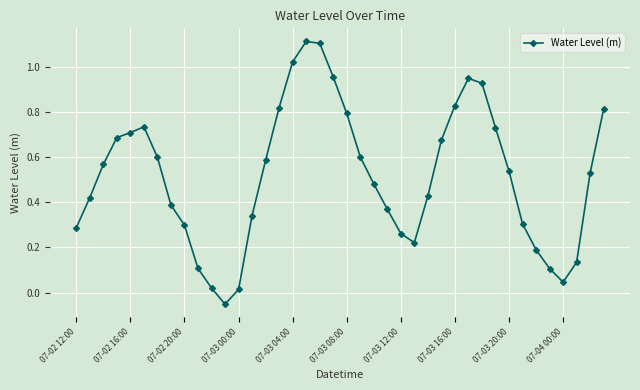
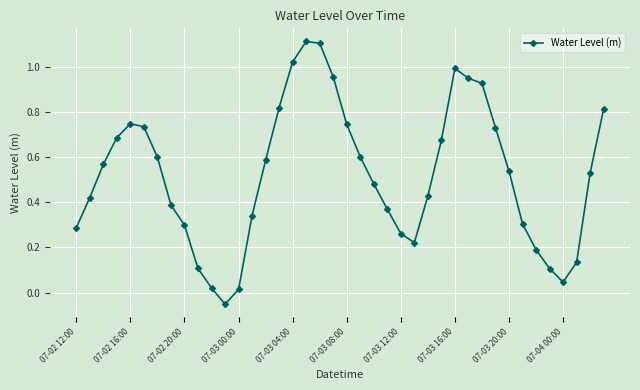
07-02 16:00: 0.71 -> 0.75
07-03 08:00: 0.79 -> 0.74
07-03 16:00: 0.83 -> 0.99
